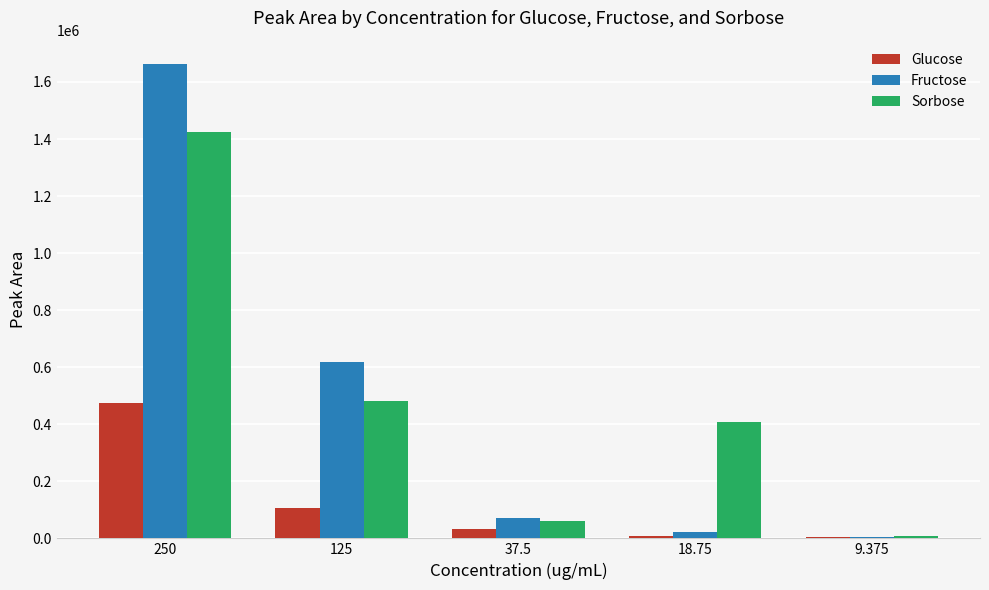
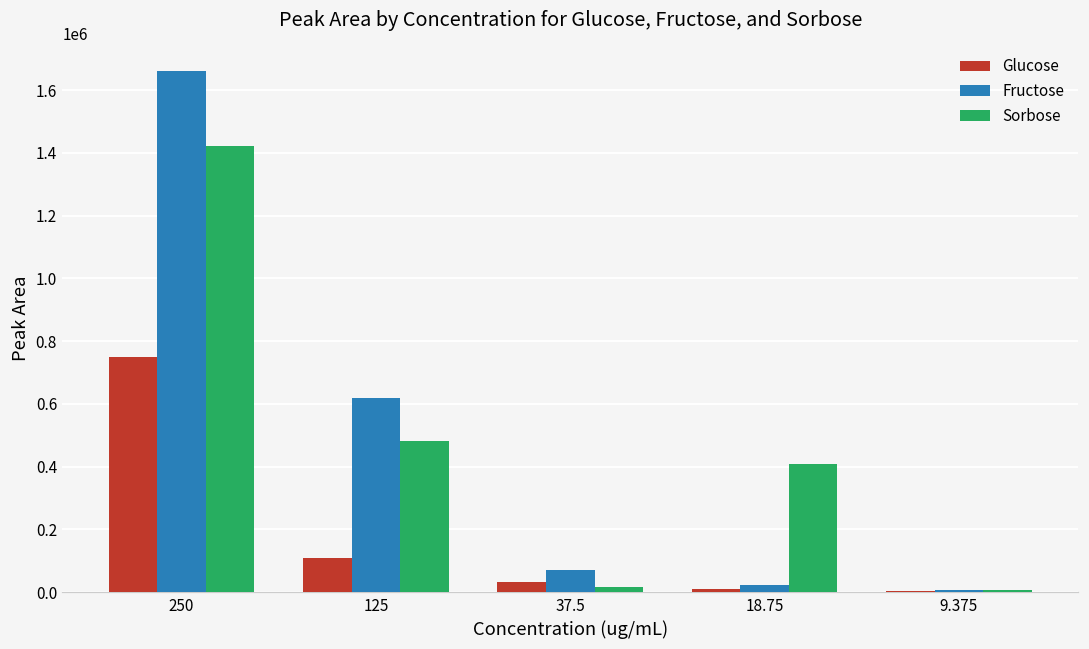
Glucose, 250: 480000 -> 750000
Sorbose, 37.5: 60000 -> 20000
